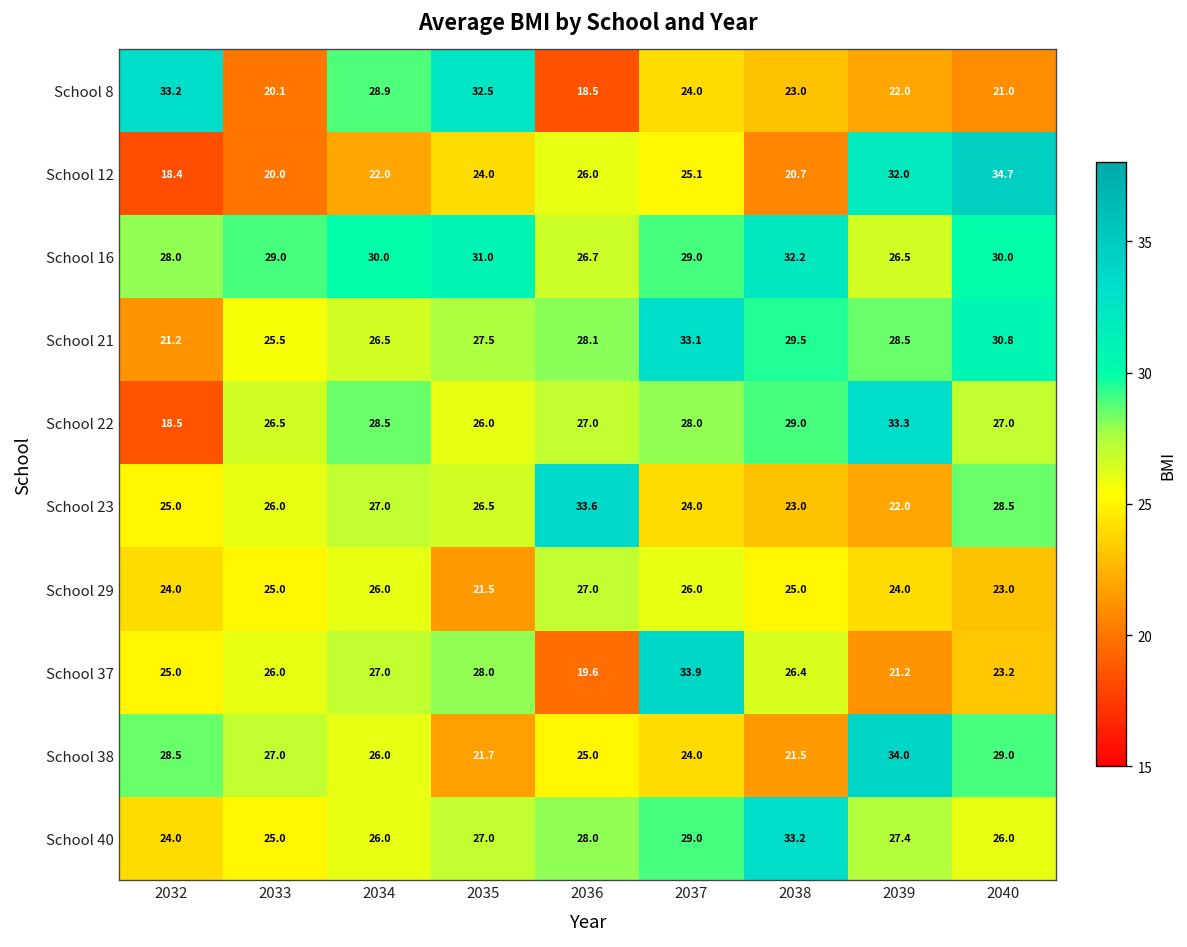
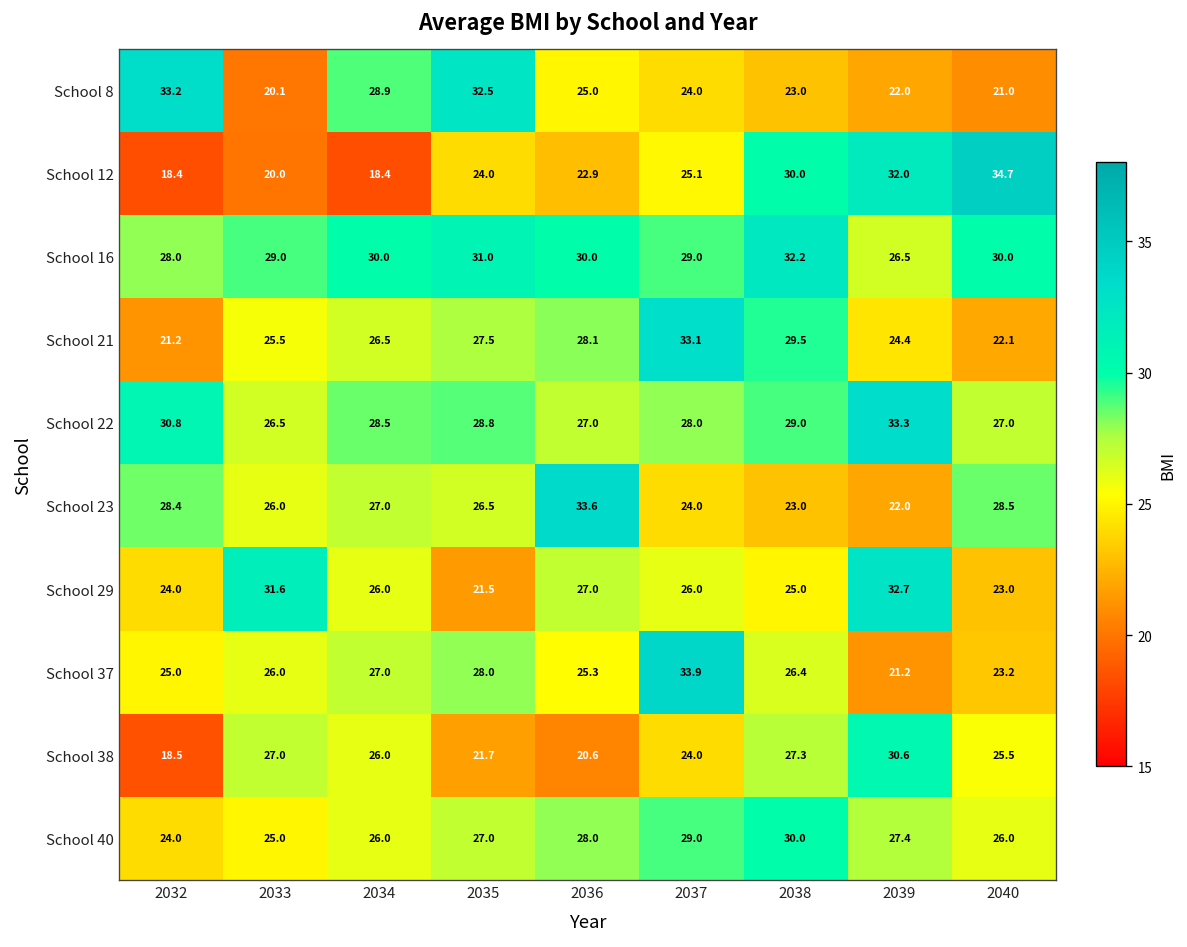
School 8, 2036: 18.5 -> 25.0
School 12, 2034: 22.0 -> 18.4
School 12, 2036: 26.0 -> 22.9
School 12, 2038: 20.7 -> 30.0
School 16, 2036: 26.7 -> 30.0
School 21, 2039: 28.5 -> 24.4
School 21, 2040: 30.8 -> 22.1
School 22, 2032: 18.5 -> 30.8
School 22, 2035: 26.0 -> 28.8
School 23, 2032: 25.0 -> 28.4
School 29, 2033: 25.0 -> 31.6
School 29, 2039: 24.0 -> 32.7
School 37, 2036: 19.6 -> 25.3
School 38, 2032: 28.5 -> 18.5
School 38, 2036: 25.0 -> 20.6
School 38, 2038: 21.5 -> 27.3
School 38, 2039: 34.0 -> 30.6
School 38, 2040: 29.0 -> 25.5
School 40, 2038: 33.2 -> 30.0
